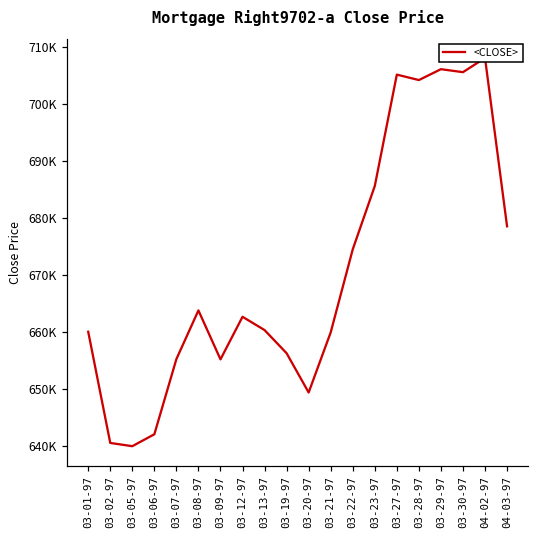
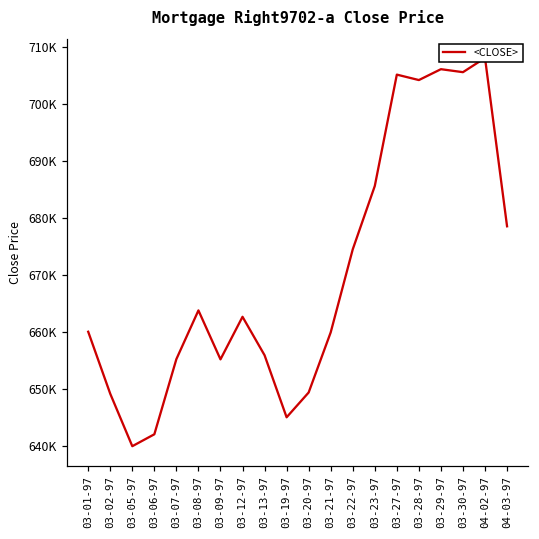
03-02-97: 640000 -> 649000
03-13-97: 660000 -> 656000
03-19-97: 656000 -> 645000
